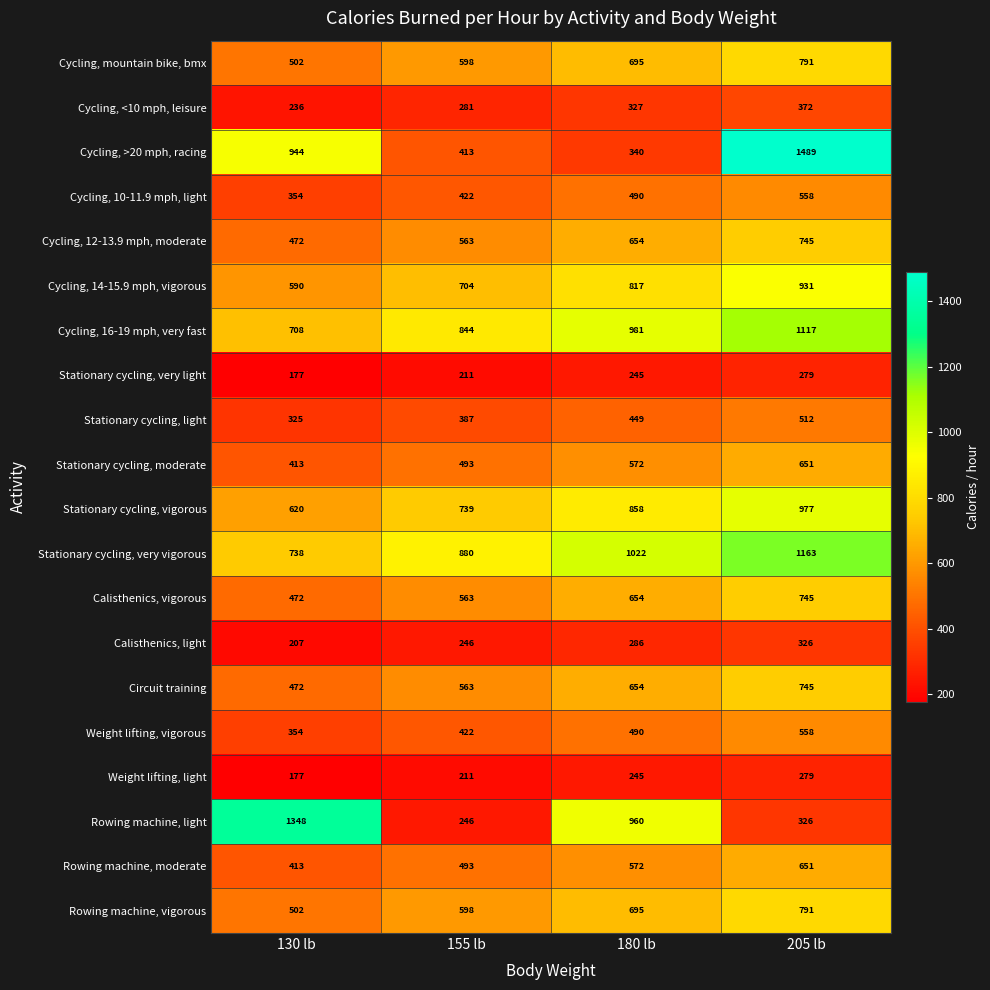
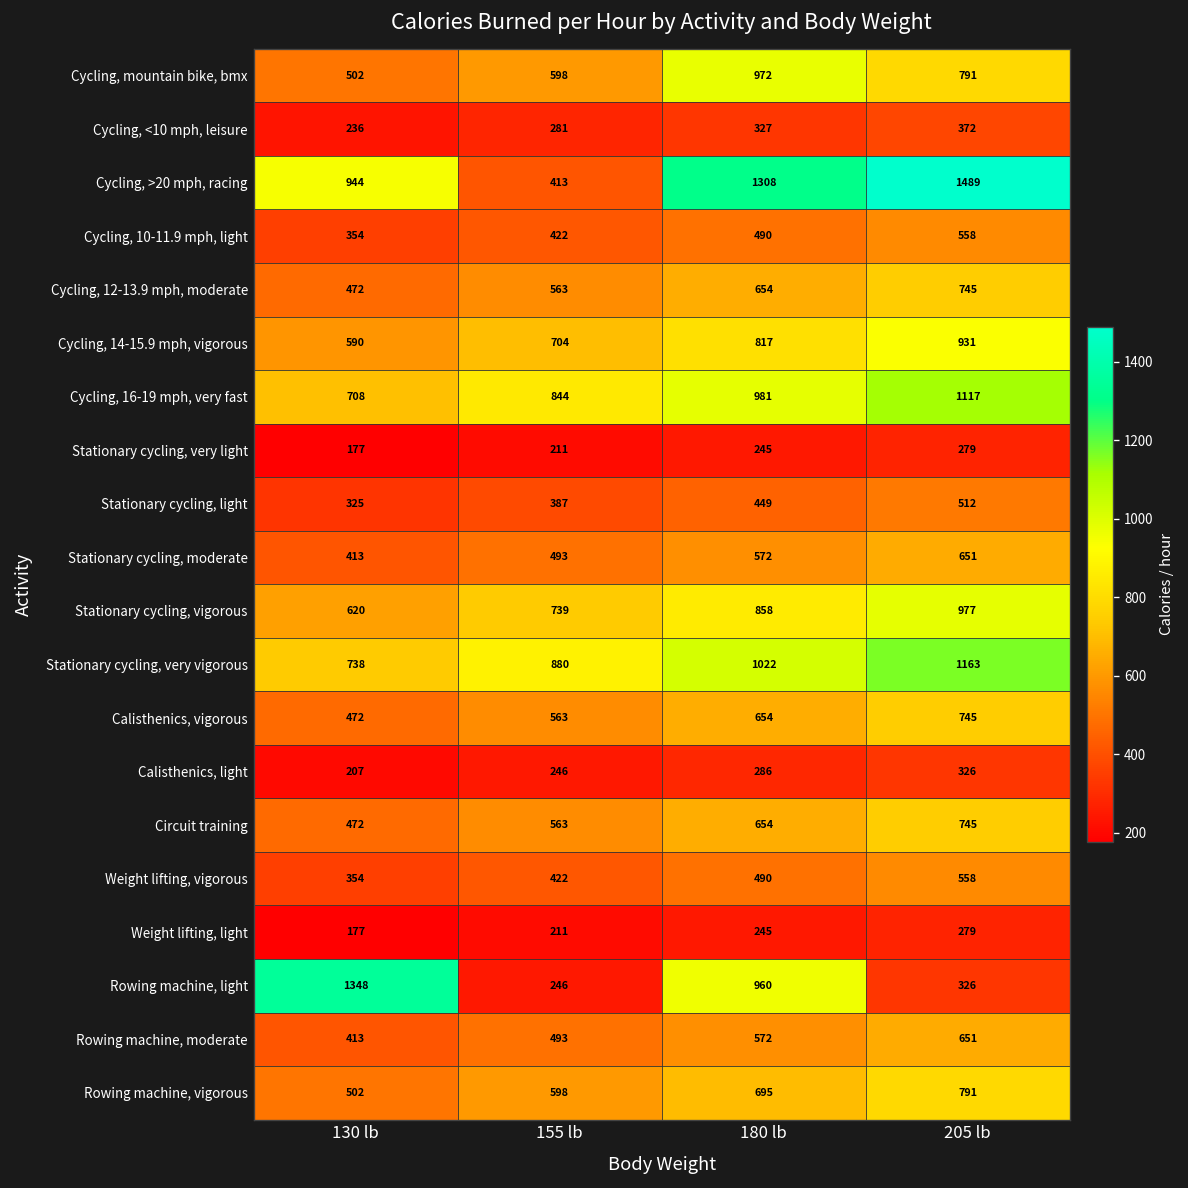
Cycling, mountain bike, bmx, 180 lb: 695 -> 972
Cycling, >20 mph, racing, 180 lb: 340 -> 1308
